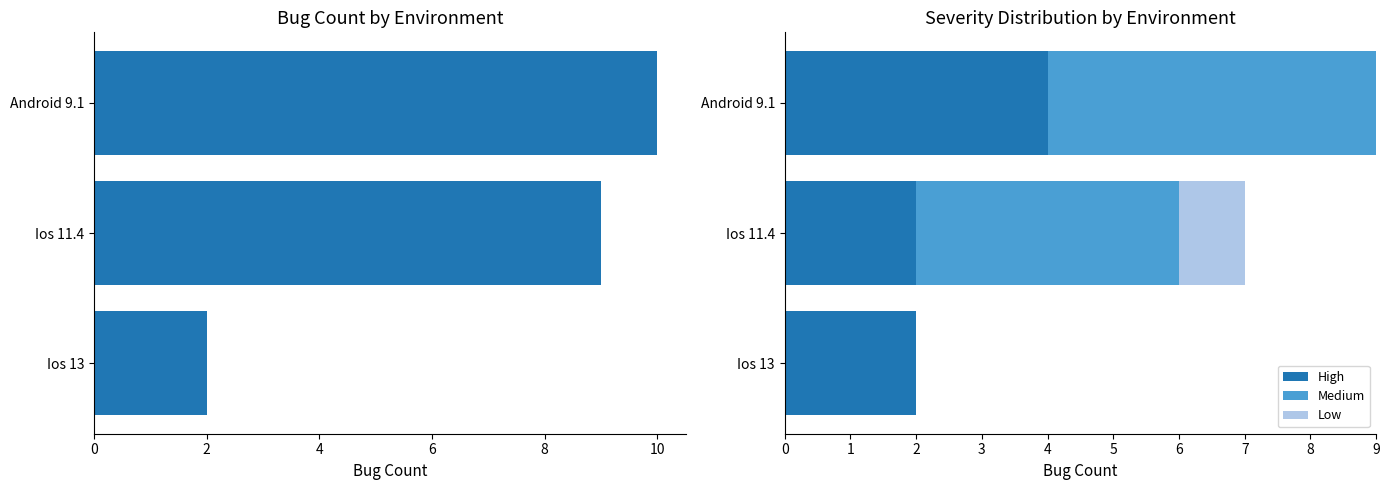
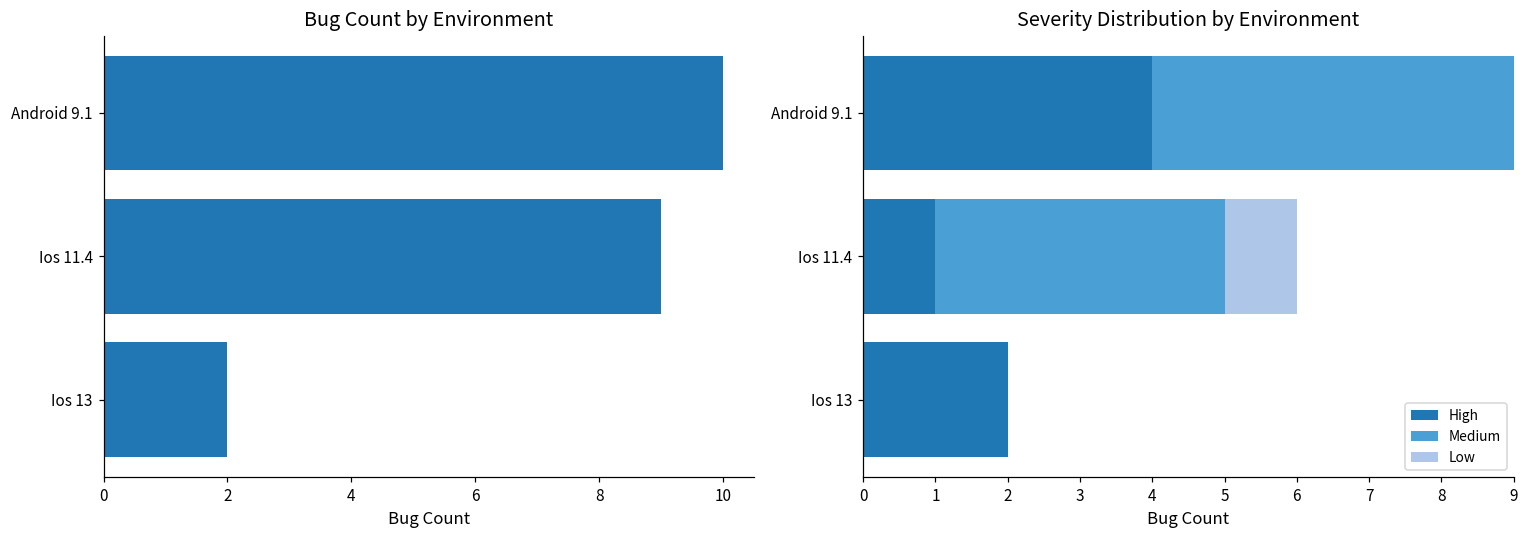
Severity Distribution by Environment, High, Ios 11.4: 2 -> 1
